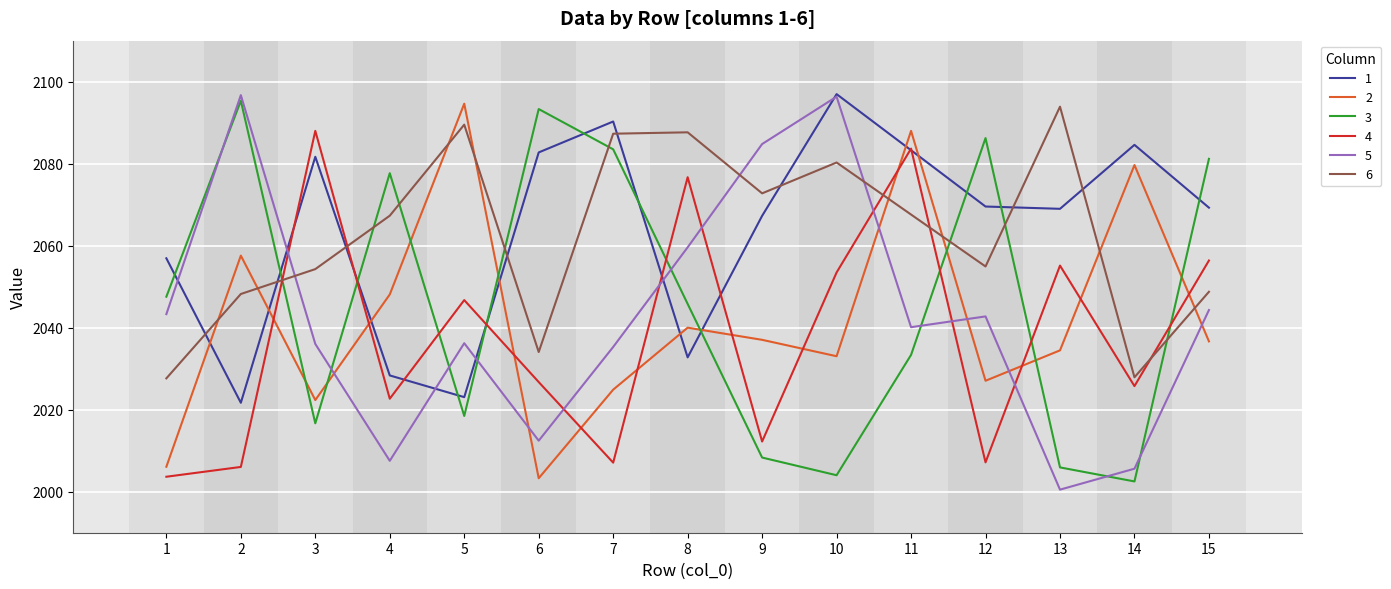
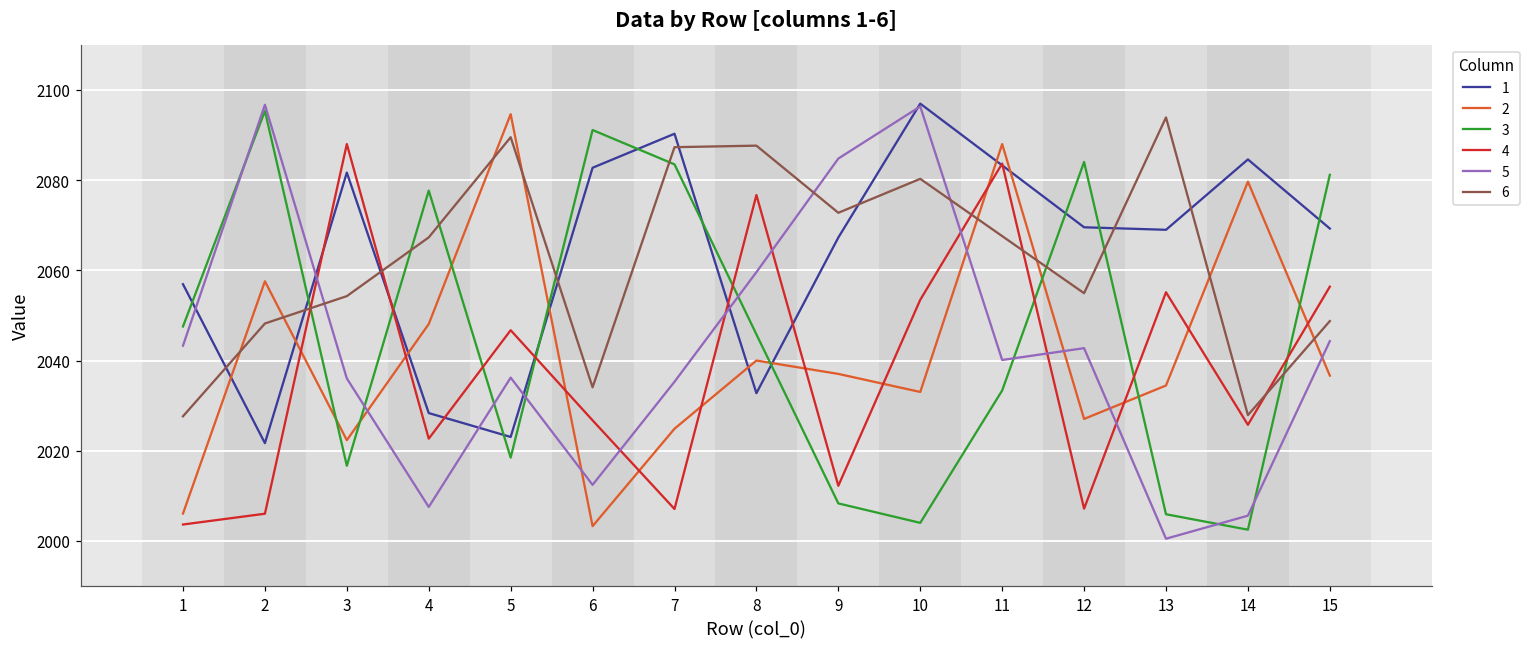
3, 6: 2093 -> 2091
3, 12: 2086 -> 2084
